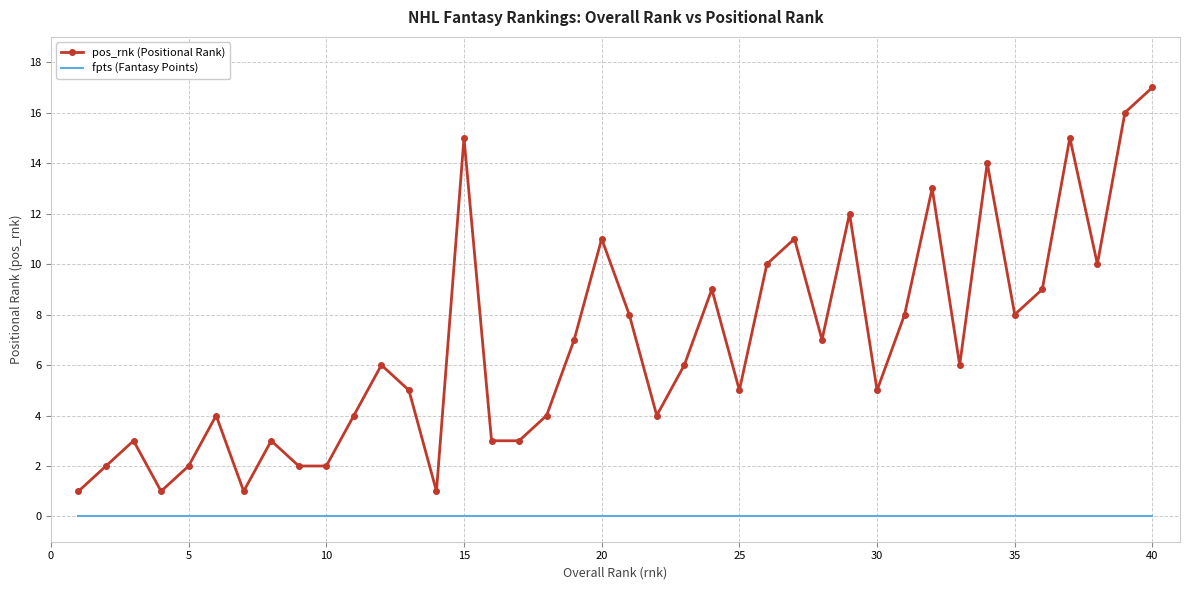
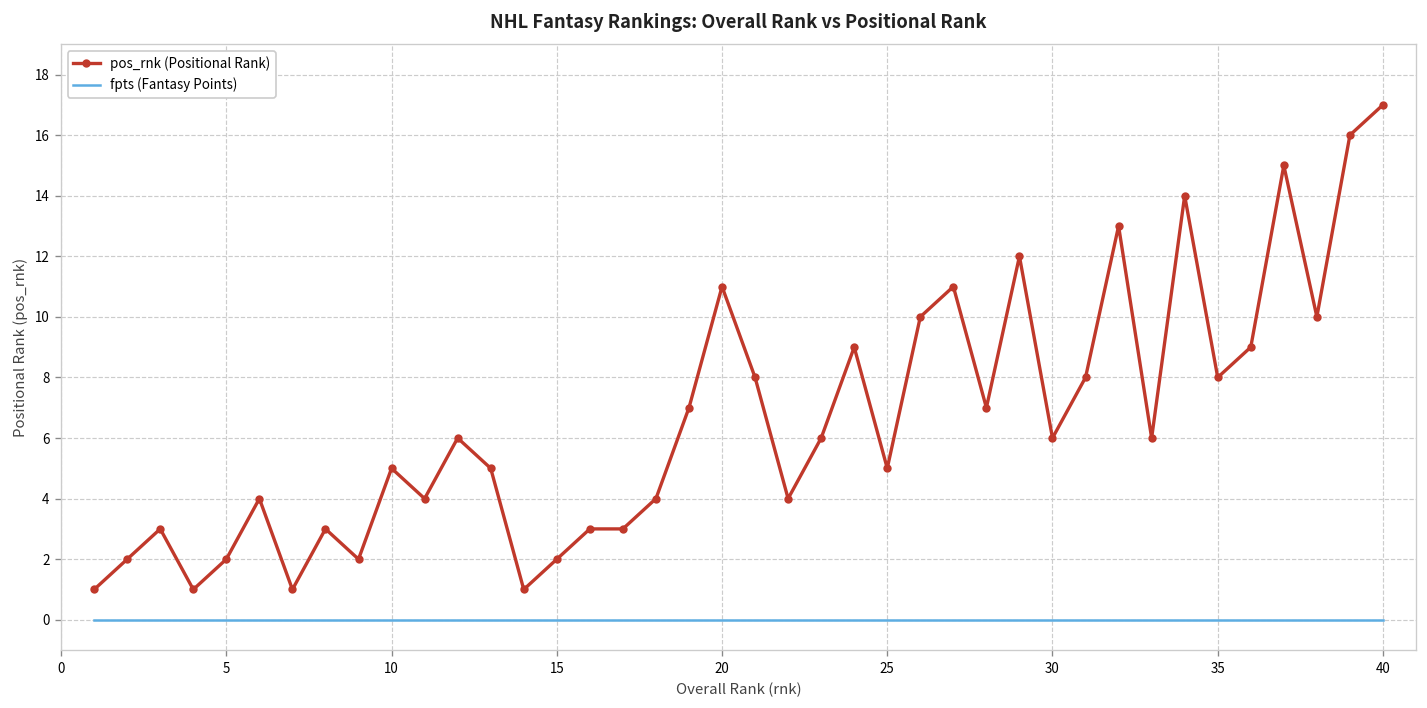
pos_rnk (Positional Rank), 10: 2 -> 5
pos_rnk (Positional Rank), 15: 15 -> 2
pos_rnk (Positional Rank), 30: 5 -> 6
